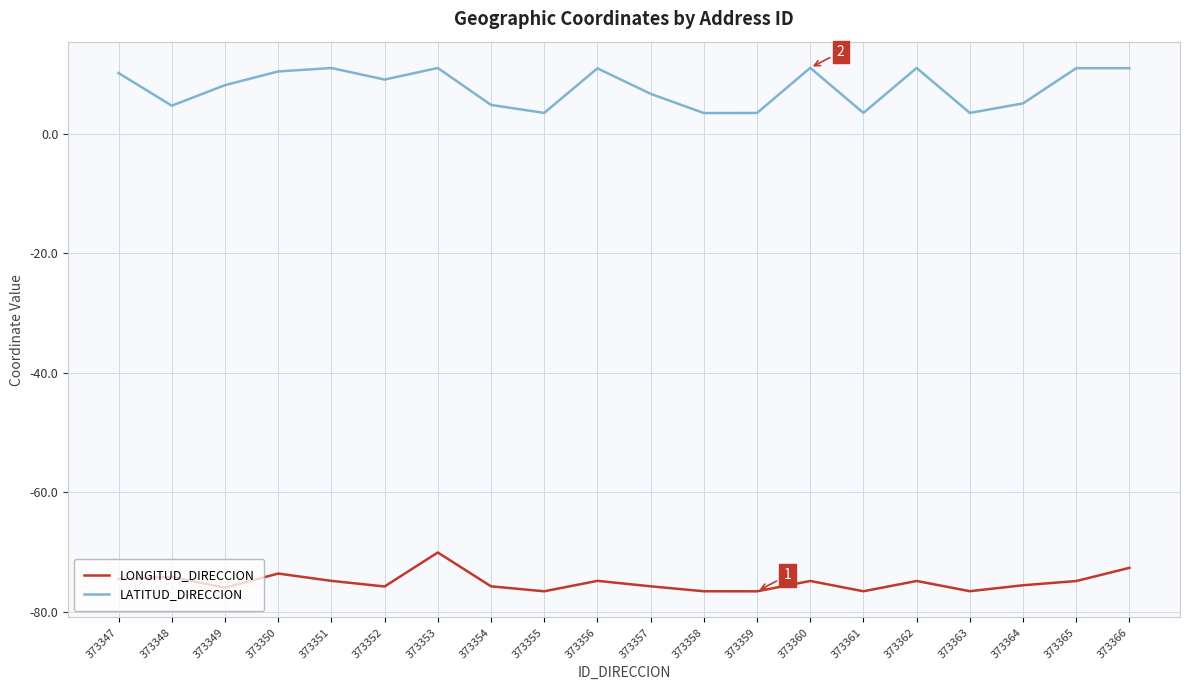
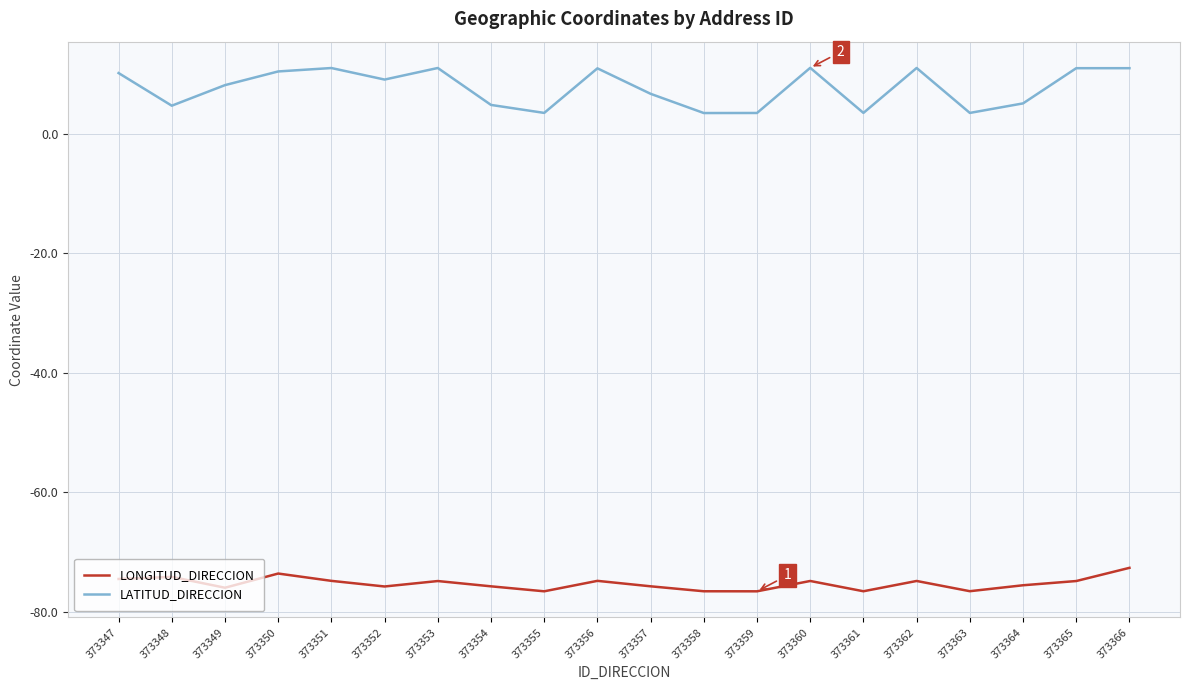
LONGITUD_DIRECCION, 373353: -70 -> -75
